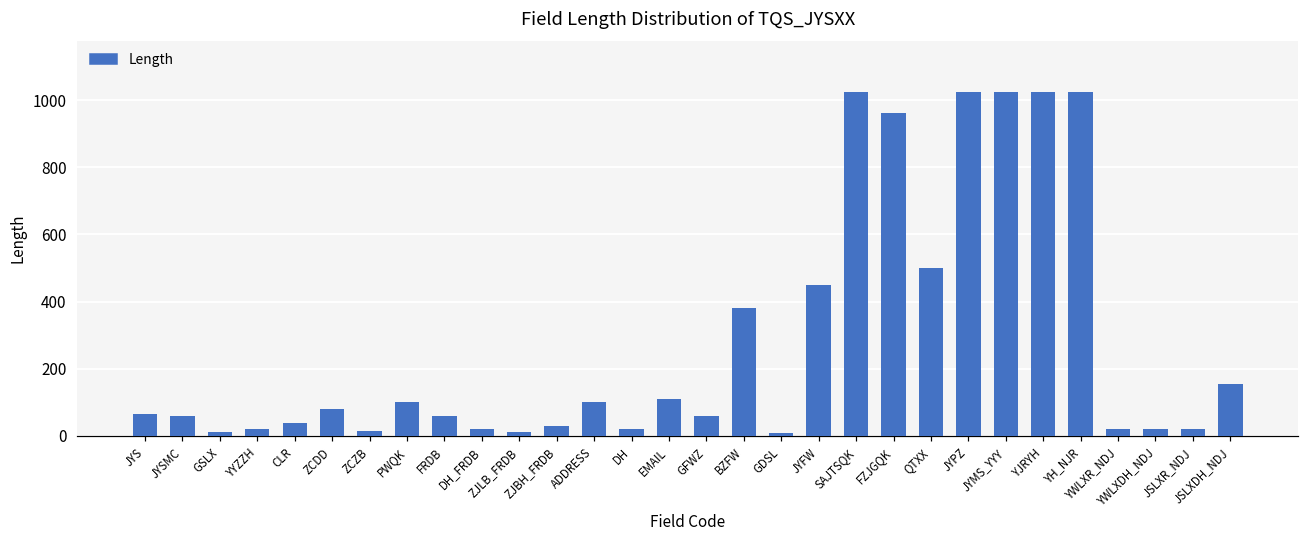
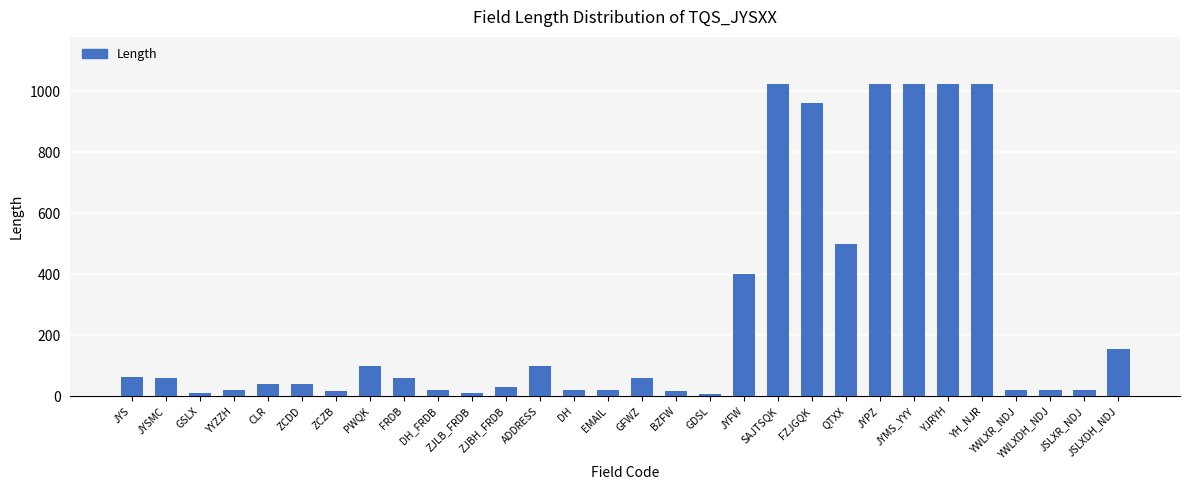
ZCDD: 80 -> 40
EMAIL: 110 -> 20
BZFW: 380 -> 20
JYFW: 450 -> 400
